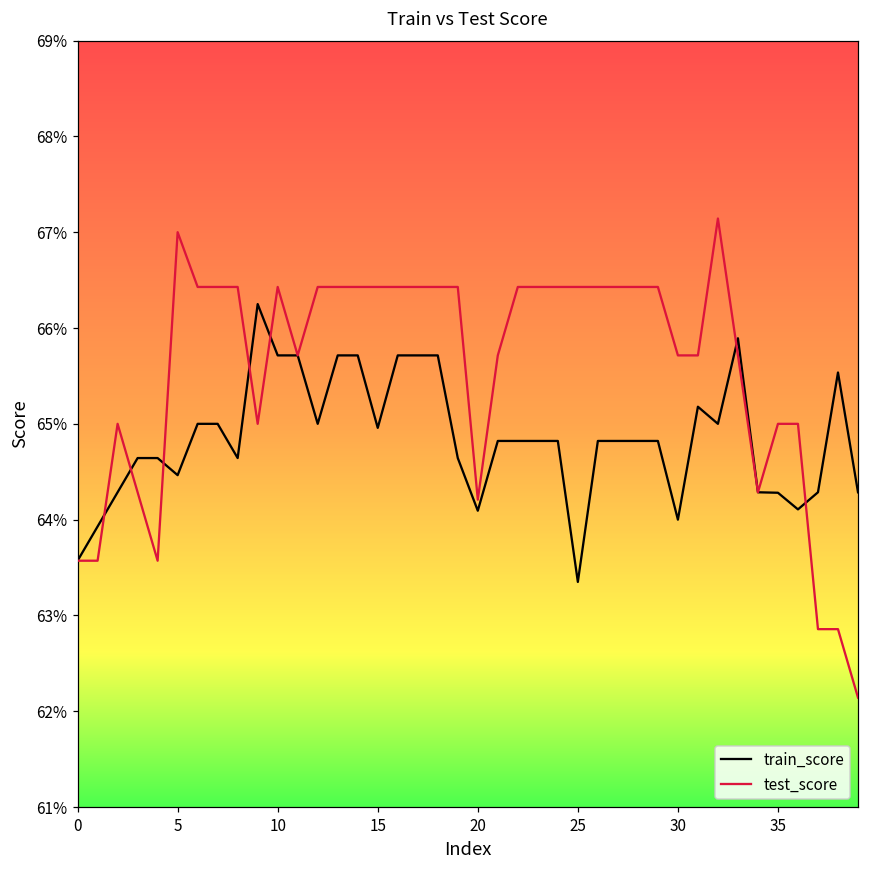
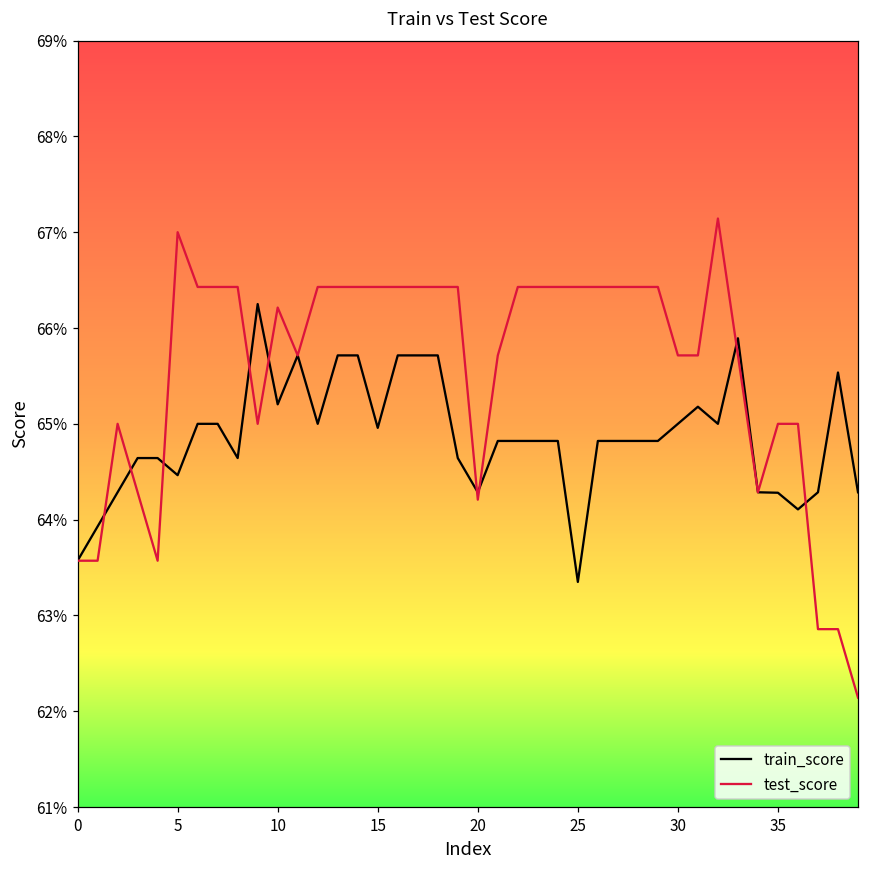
train_score, 10: 65.7% -> 65.2%
test_score, 10: 66.4% -> 66.2%
train_score, 20: 64.1% -> 64.3%
train_score, 30: 64.0% -> 65.0%
